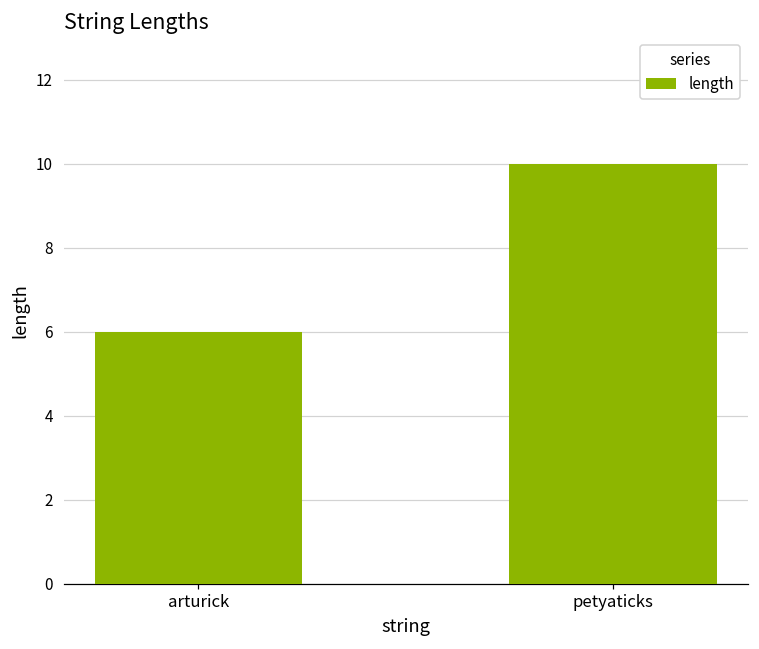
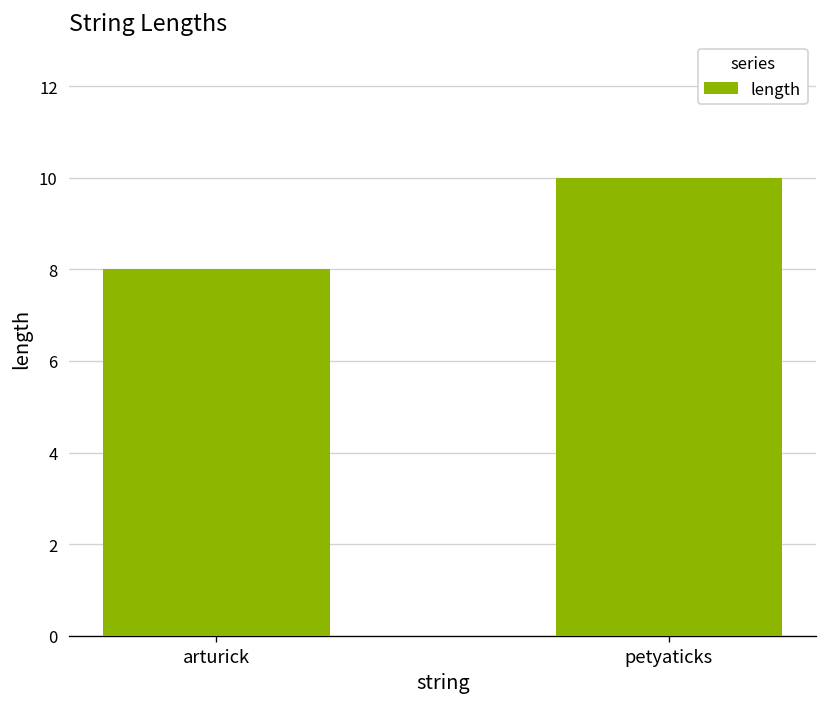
arturick: 6 -> 8
